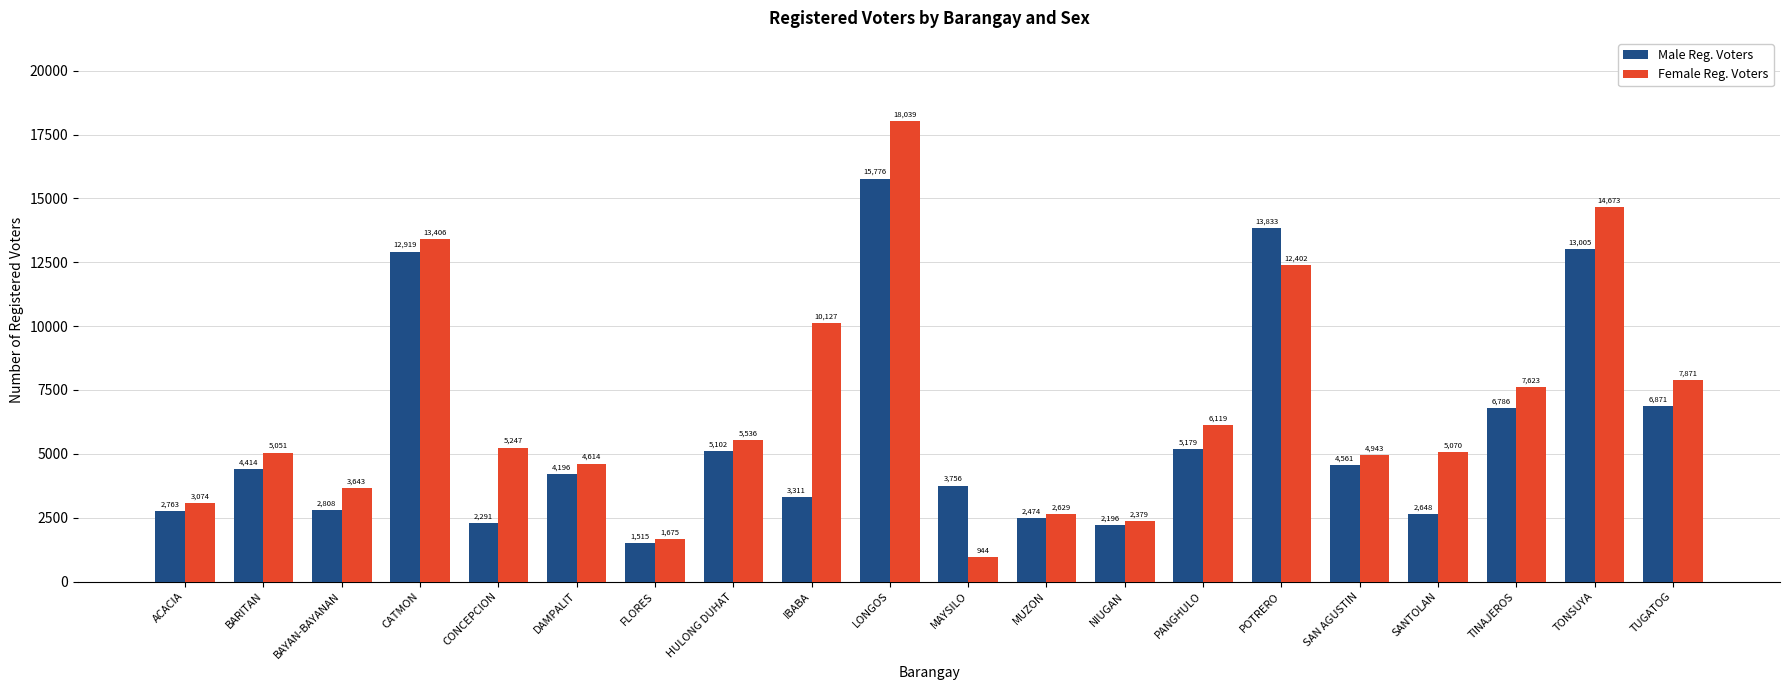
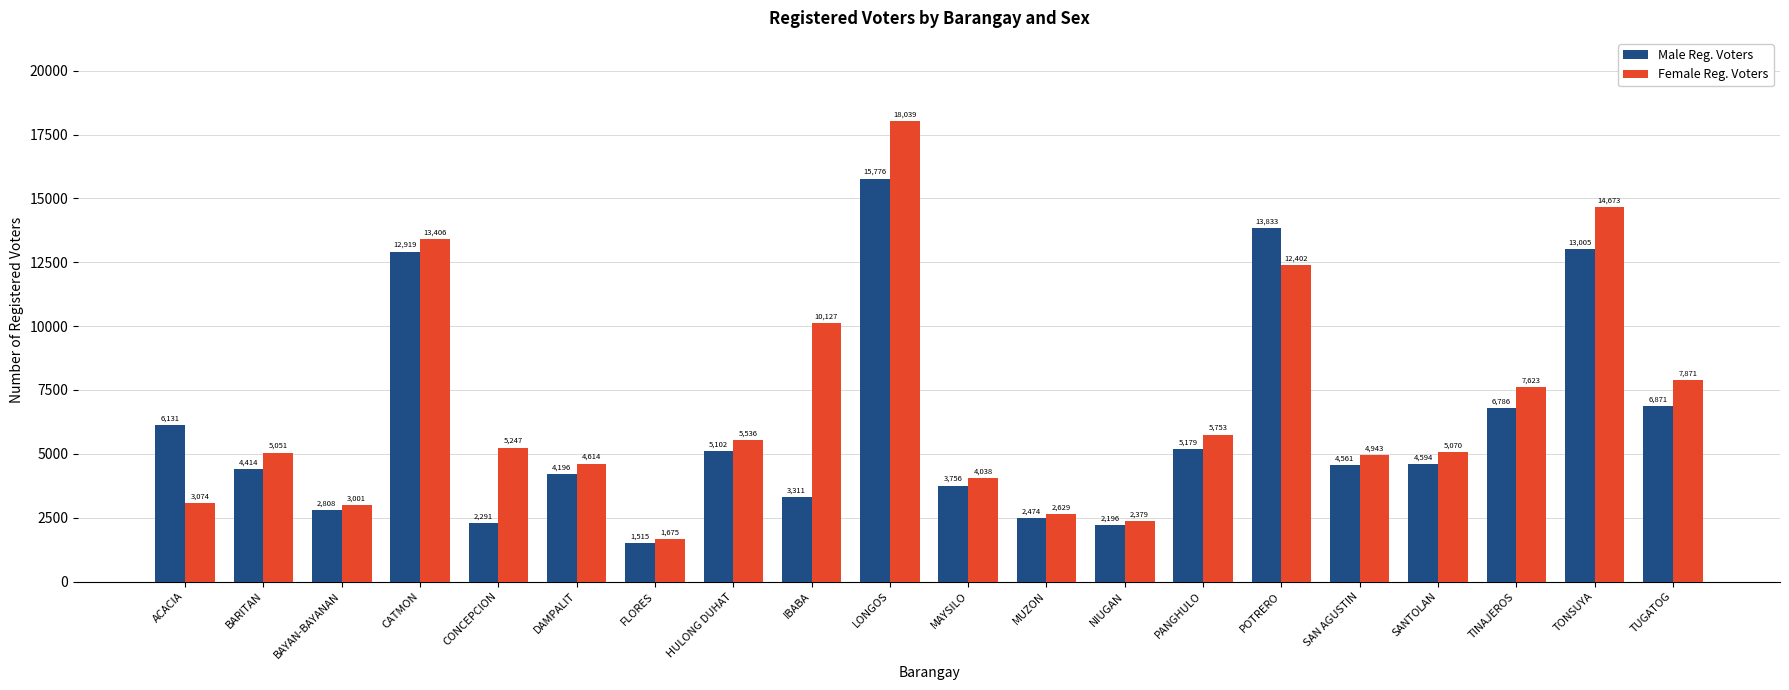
Male Reg. Voters, ACACIA: 2,763 -> 6,131
Female Reg. Voters, BAYAN-BAYANAN: 3,643 -> 3,001
Female Reg. Voters, MAYSILO: 944 -> 4,038
Female Reg. Voters, PANGHULO: 6,119 -> 5,753
Male Reg. Voters, SANTOLAN: 2,648 -> 4,594
